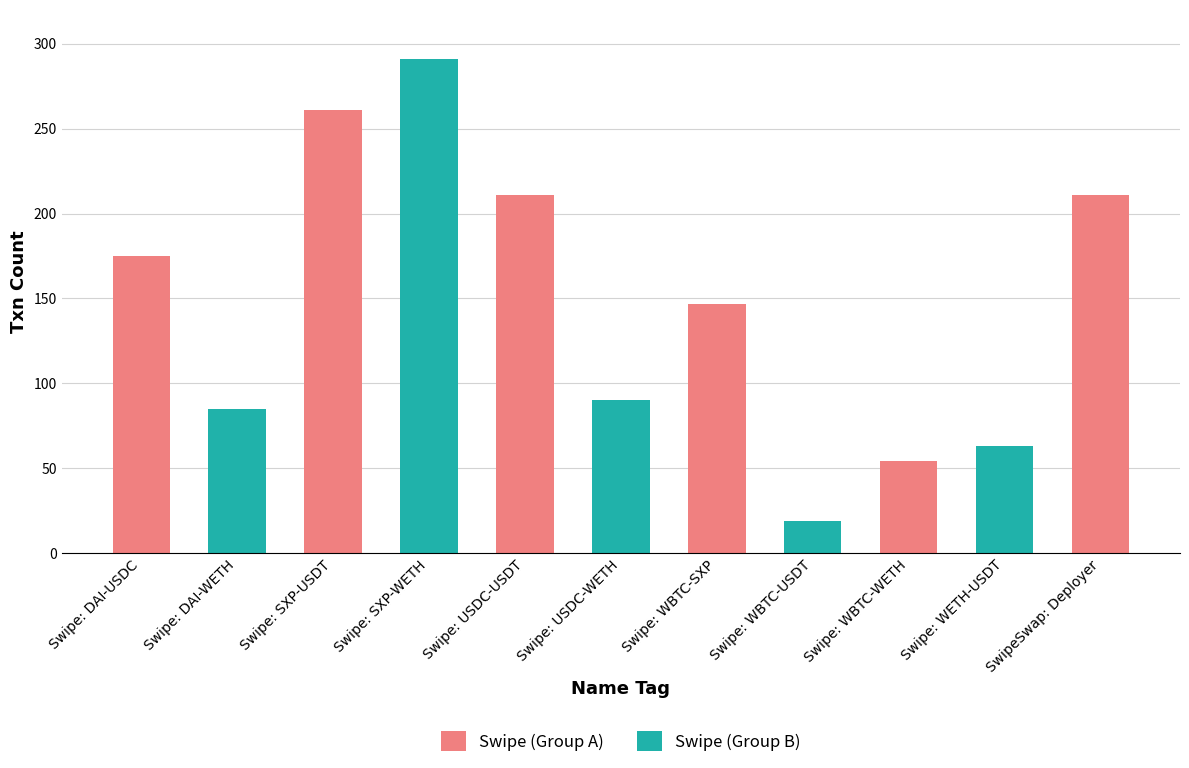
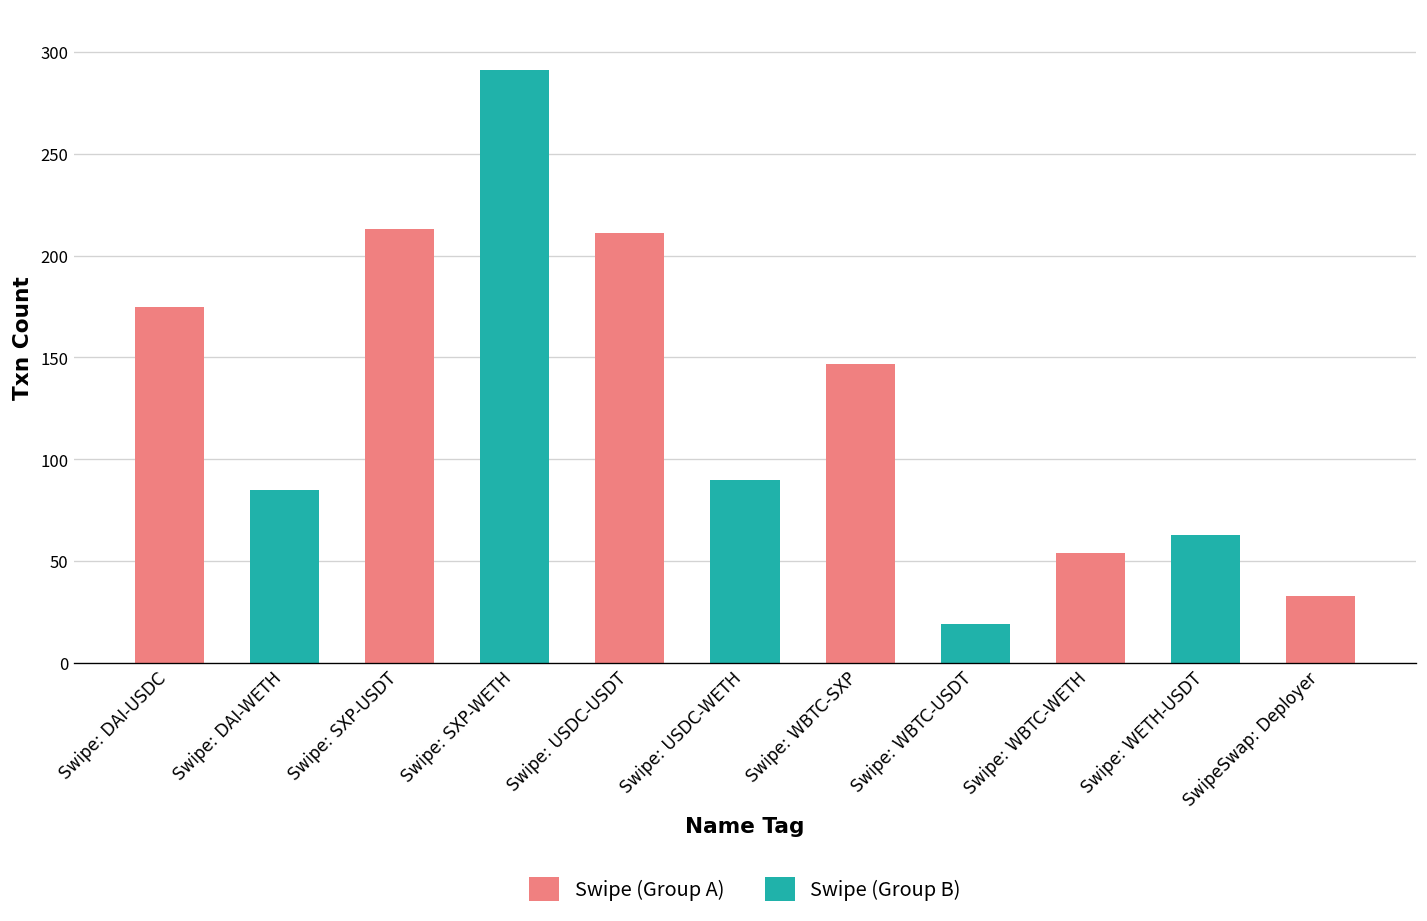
Swipe: SXP-USDT: 261 -> 213
SwipeSwap: Deployer: 211 -> 33
